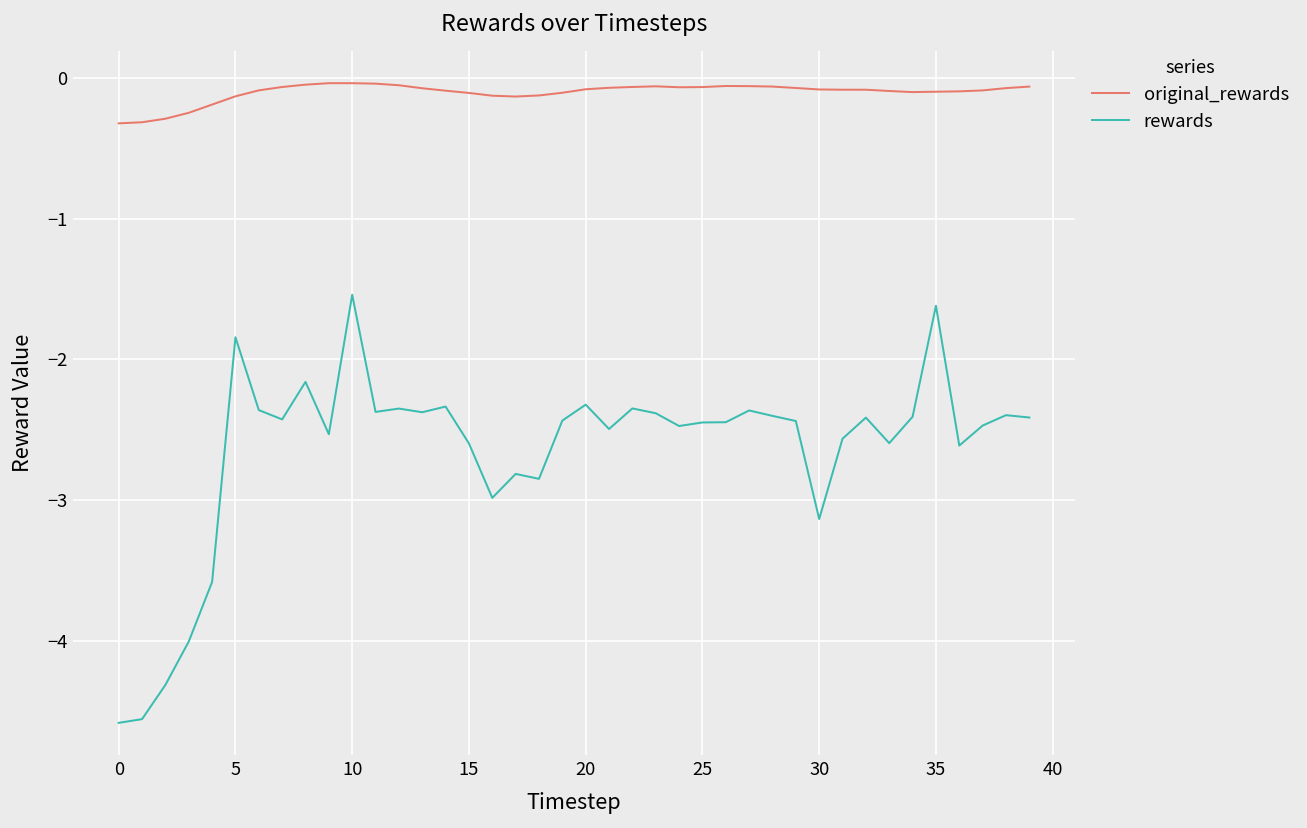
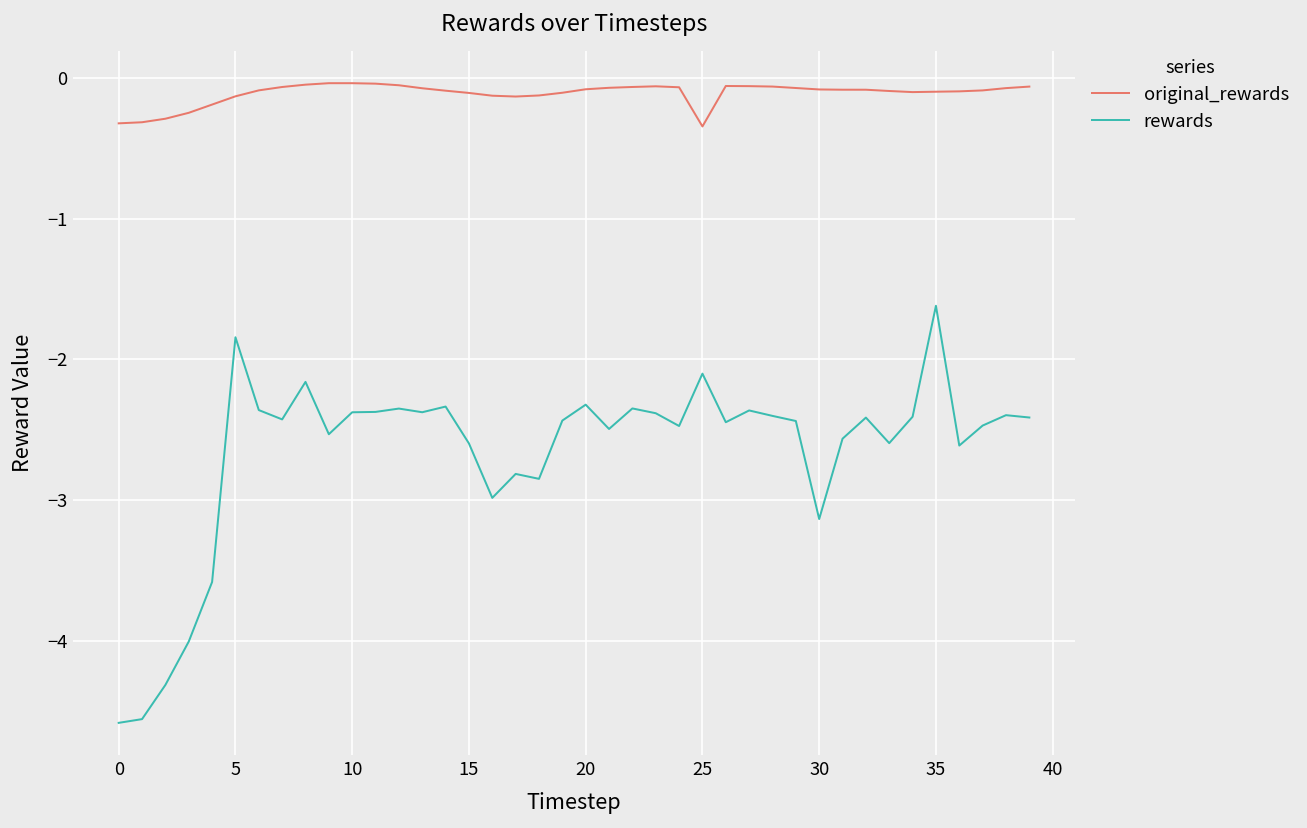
rewards, 10: -1.54 -> -2.38
original_rewards, 25: -0.06 -> -0.34
rewards, 25: -2.45 -> -2.10
